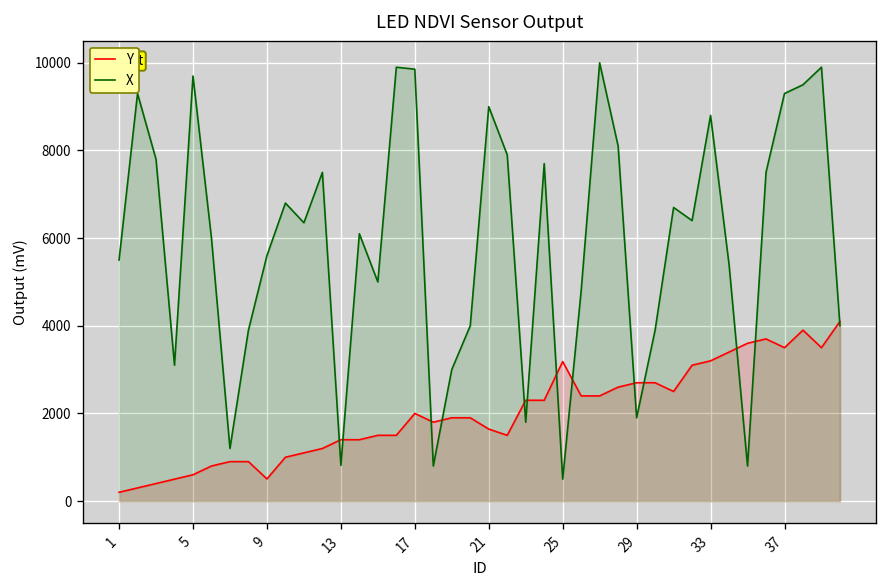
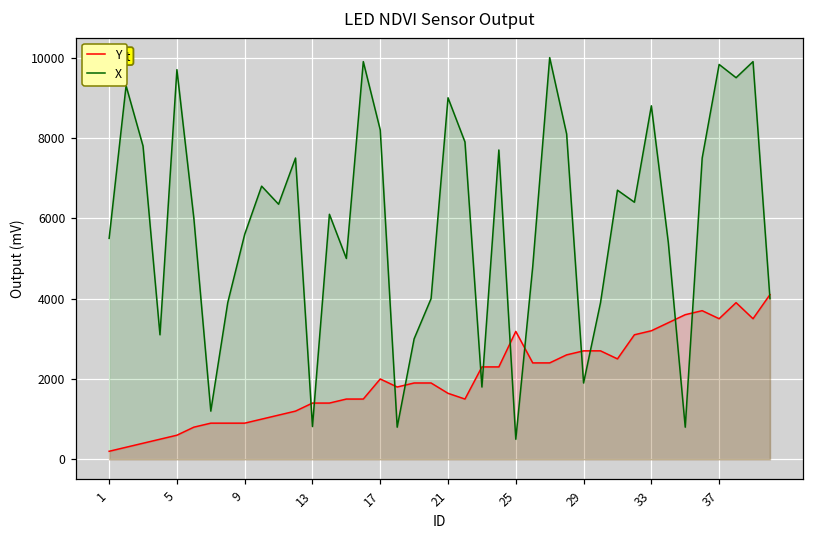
Y, 9: 500 -> 900
X, 17: 9900 -> 8200
X, 37: 9300 -> 9800
